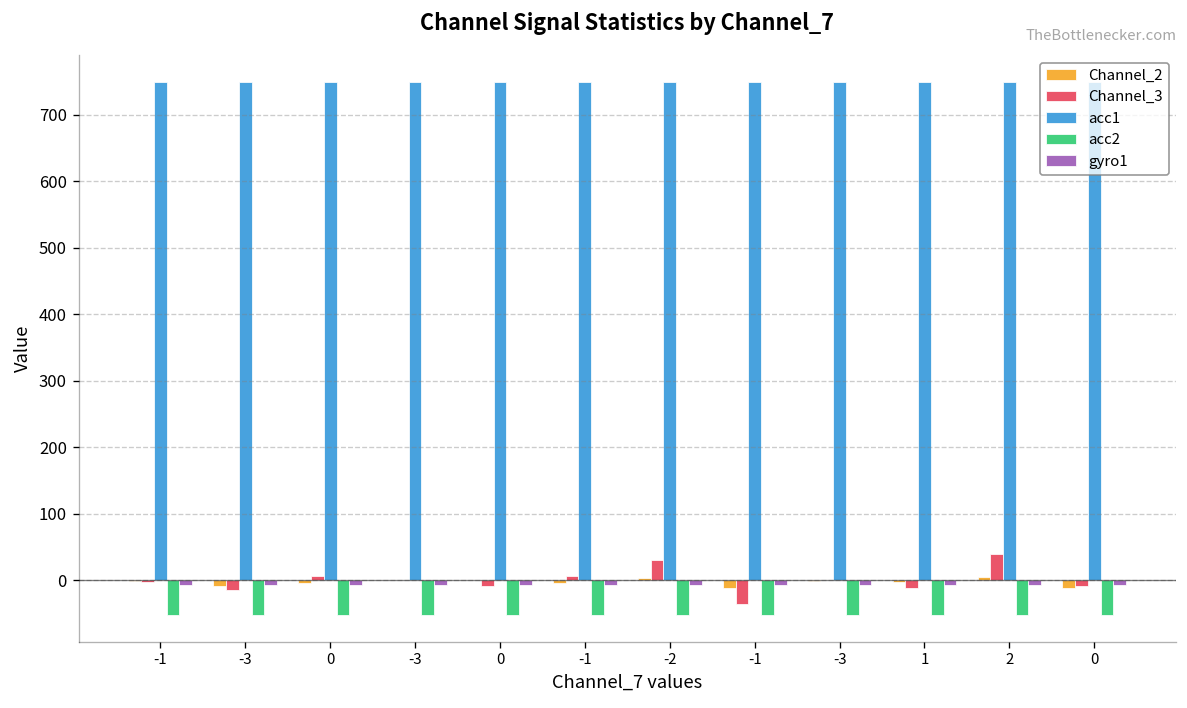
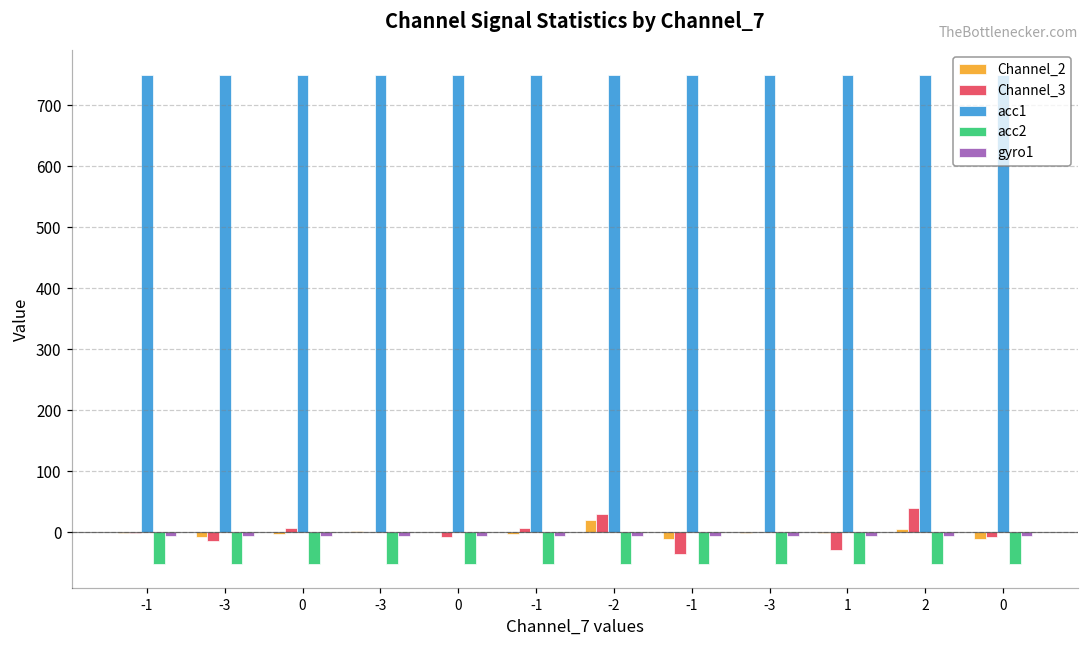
Channel_2, -2: 0 -> 20
Channel_3, 1: -10 -> -30
